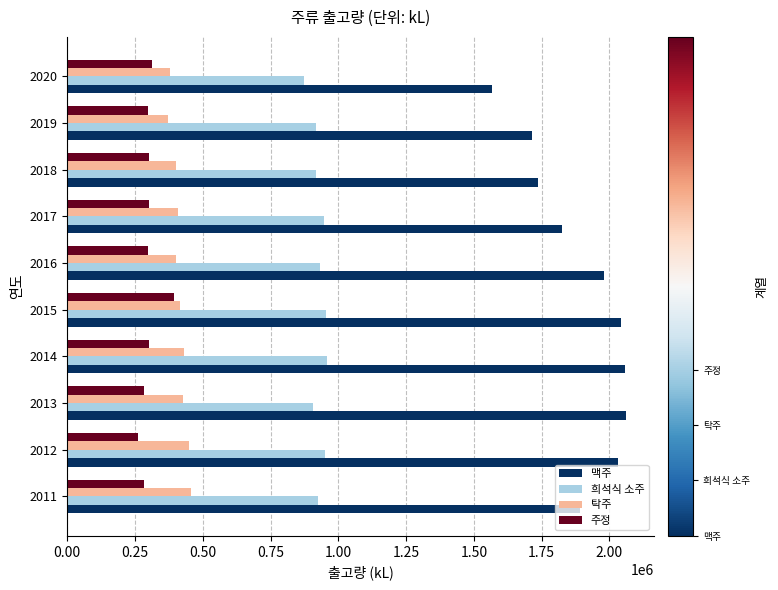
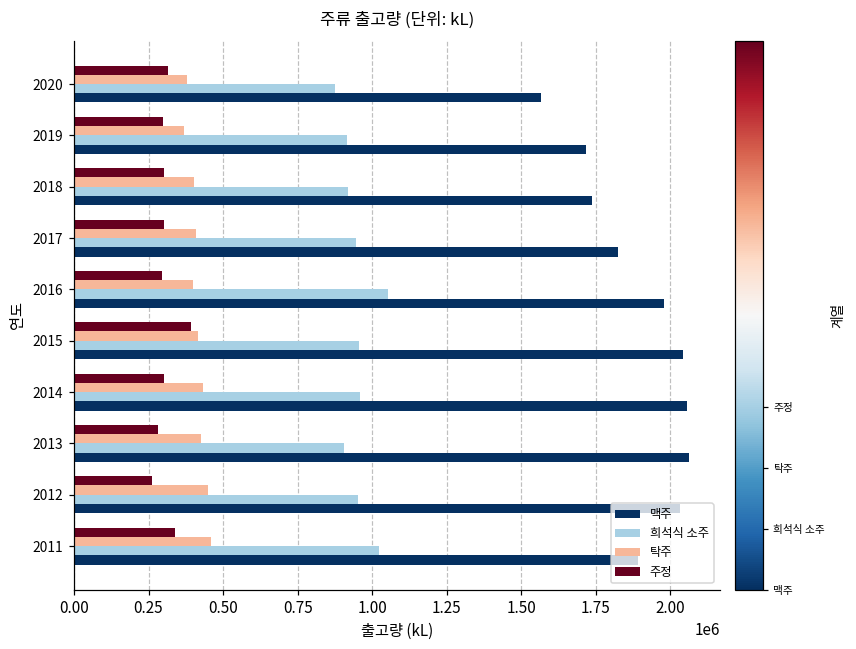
희석식 소주, 2016: 930000 -> 1050000
주정, 2011: 280000 -> 340000
희석식 소주, 2011: 920000 -> 1020000
